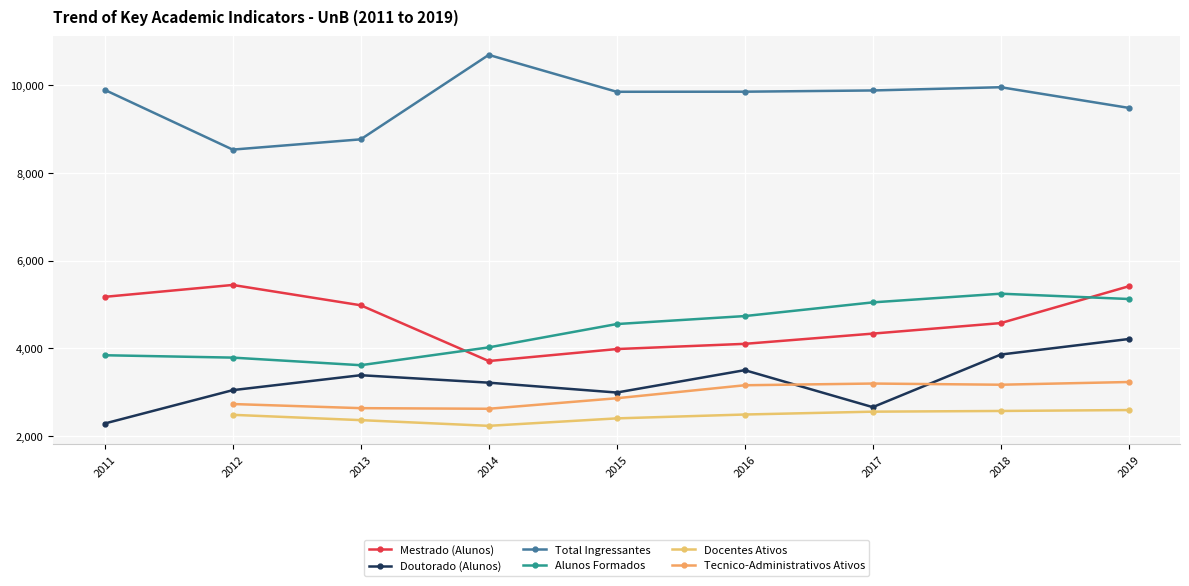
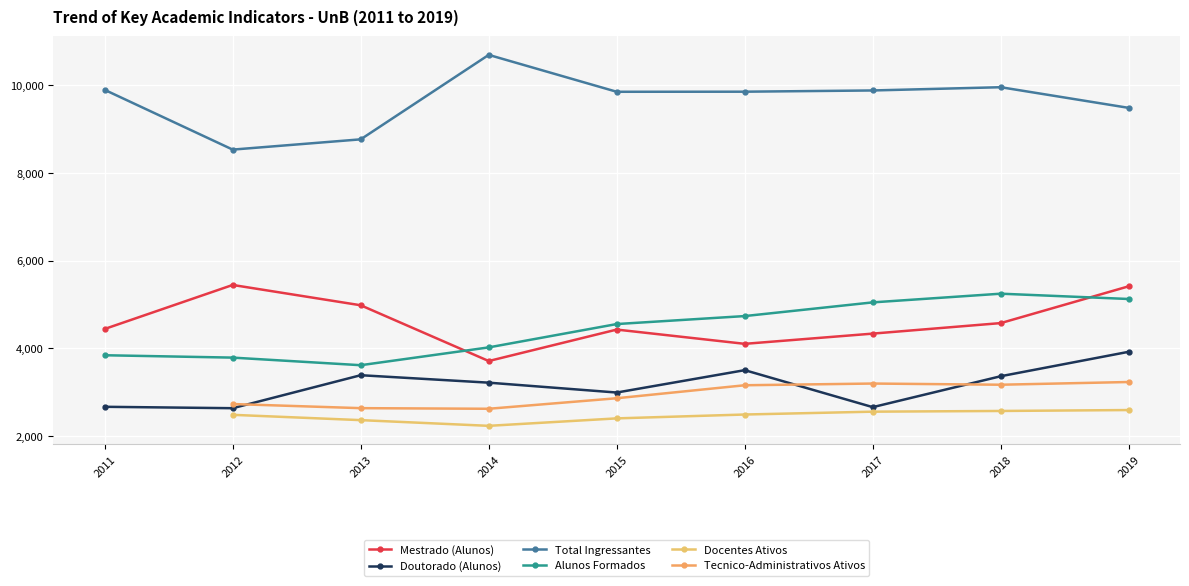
Mestrado (Alunos), 2011: 5,200 -> 4,400
Doutorado (Alunos), 2011: 2,300 -> 2,700
Doutorado (Alunos), 2012: 3,000 -> 2,600
Mestrado (Alunos), 2015: 4,000 -> 4,400
Doutorado (Alunos), 2018: 3,900 -> 3,400
Doutorado (Alunos), 2019: 4,200 -> 3,900
